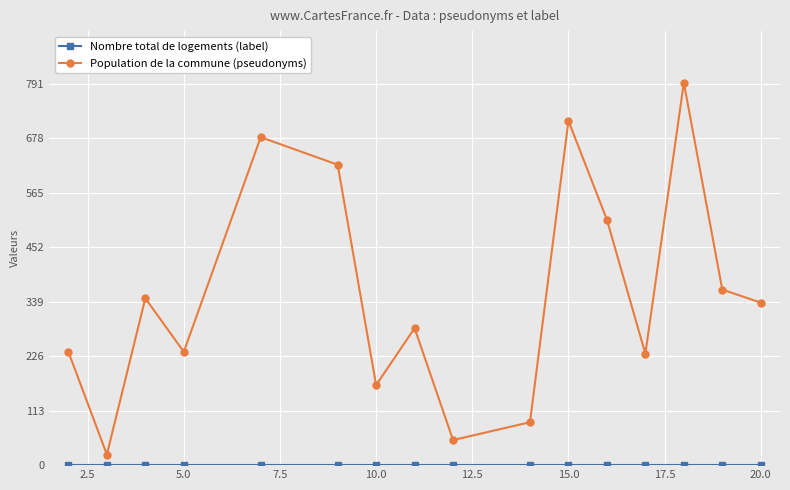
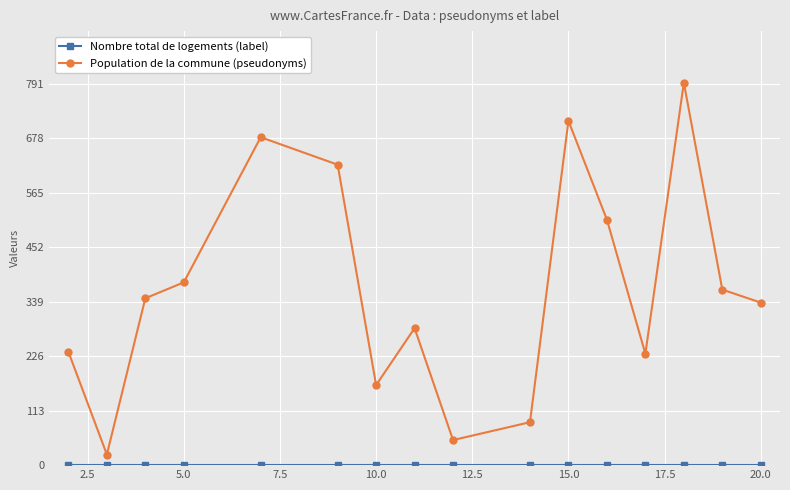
Population de la commune (pseudonyms), 5.0: 240 -> 380
